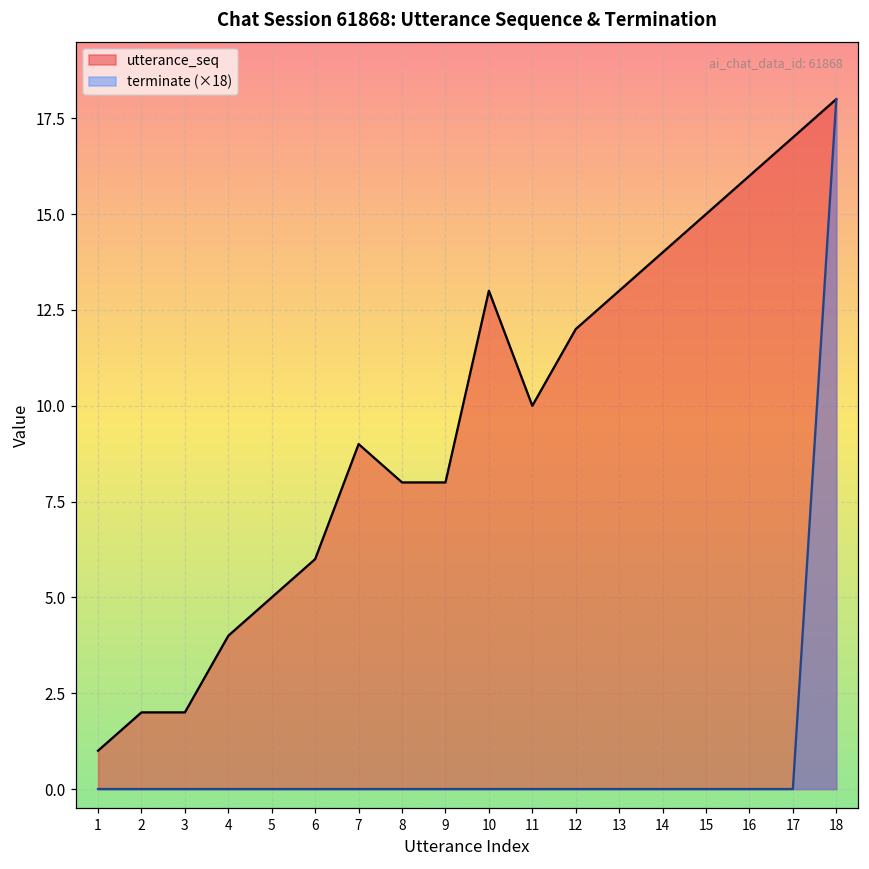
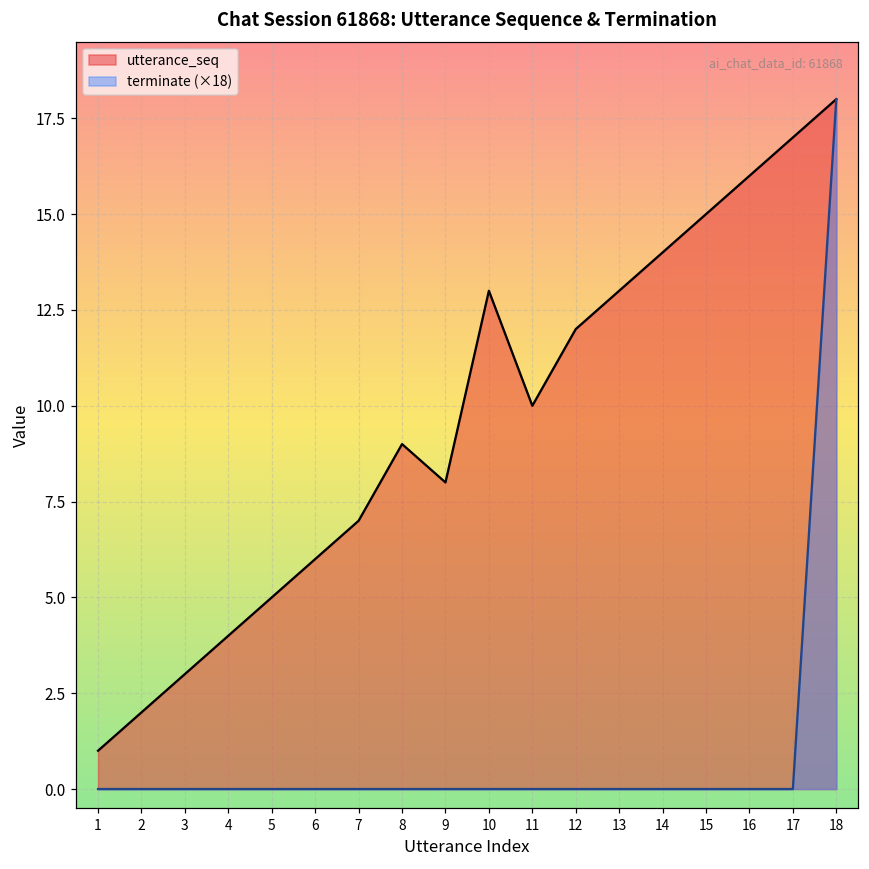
utterance_seq, 3: 2 -> 3
utterance_seq, 7: 9 -> 7
utterance_seq, 8: 8 -> 9
